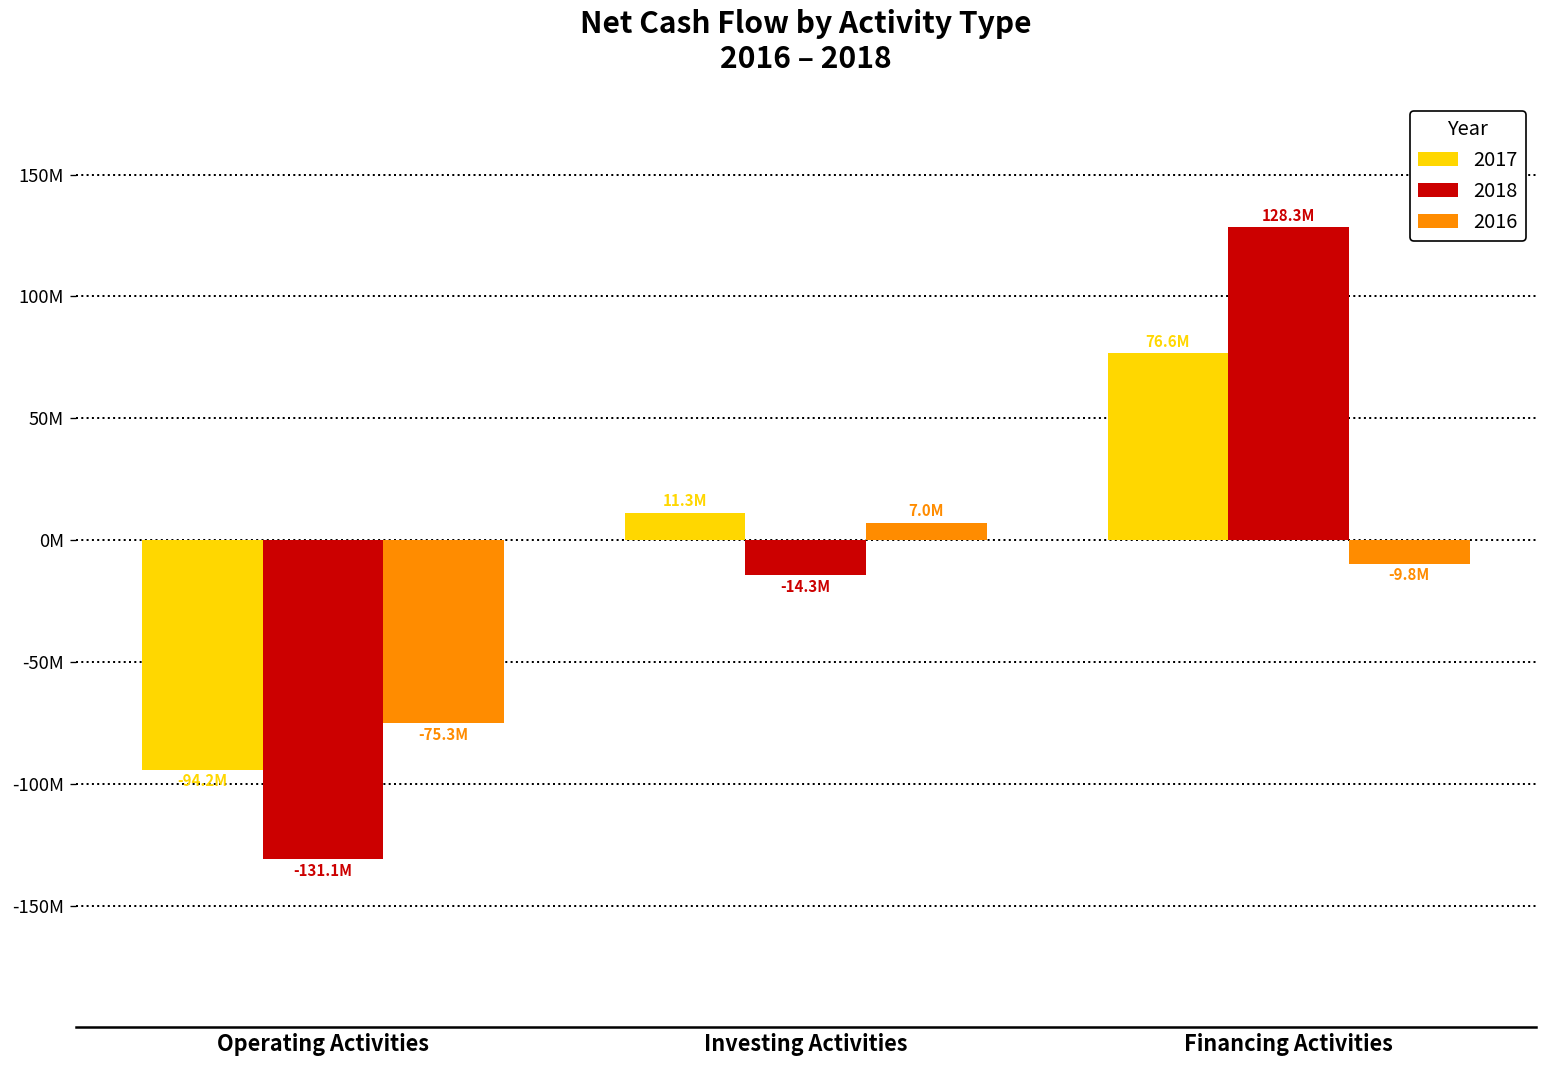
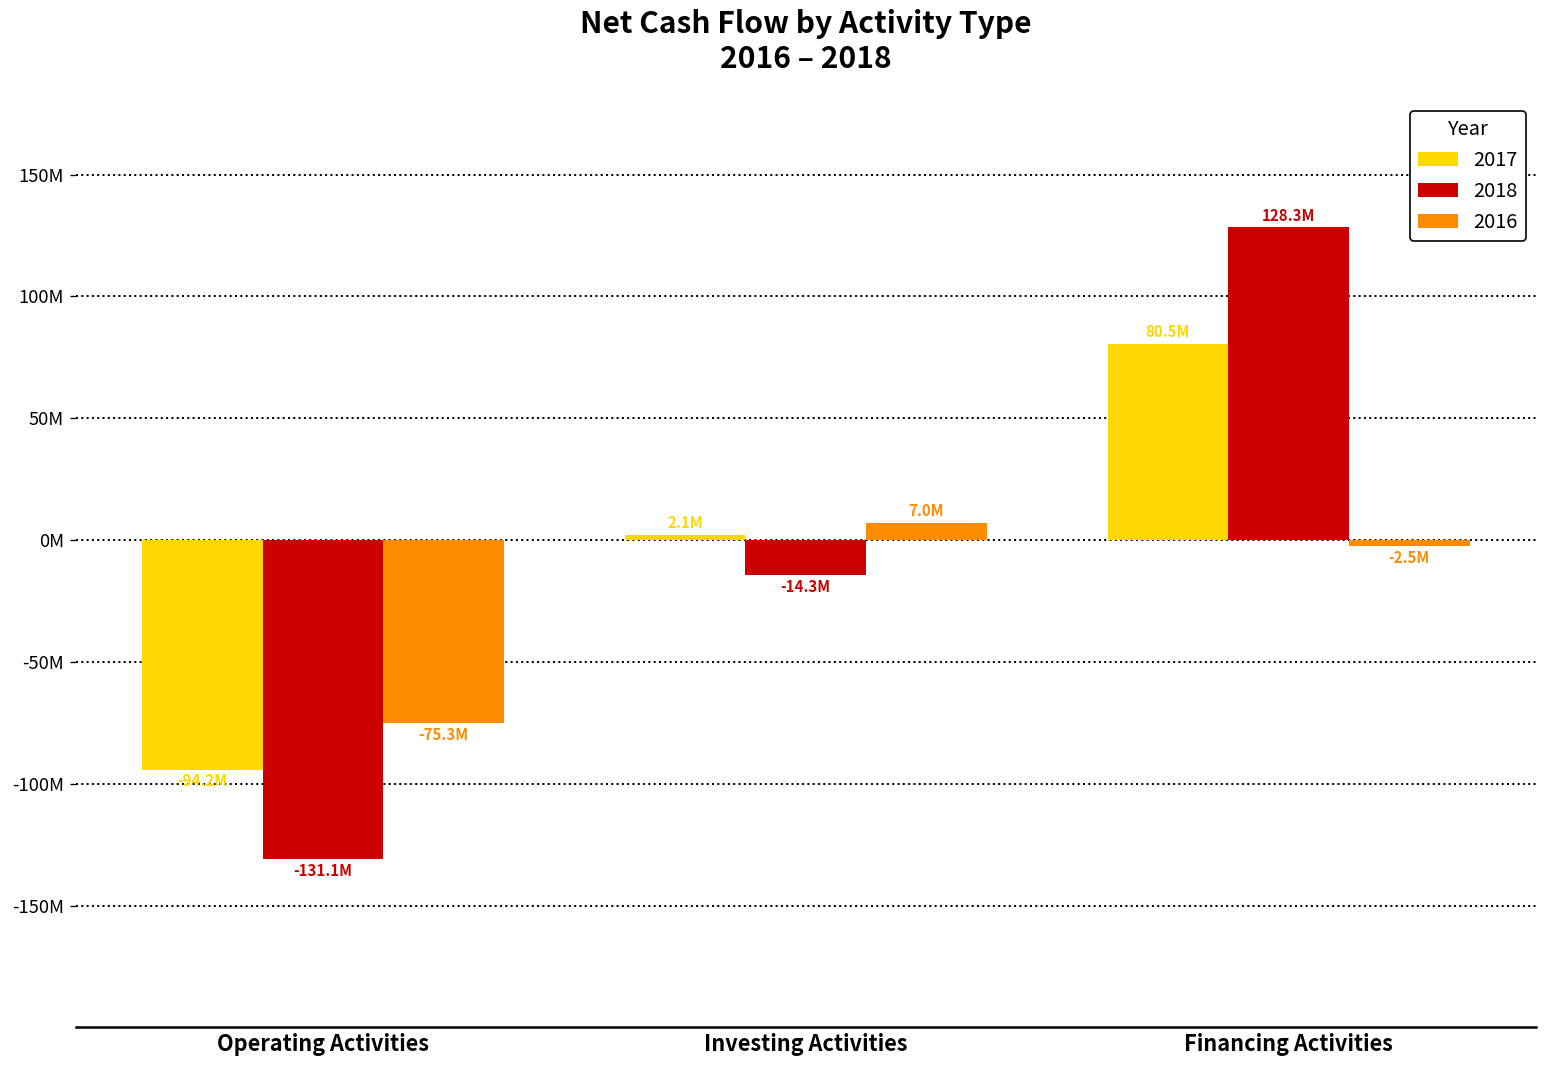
2017, Investing Activities: 11.3M -> 2.1M
2017, Financing Activities: 76.6M -> 80.5M
2016, Financing Activities: -9.8M -> -2.5M
